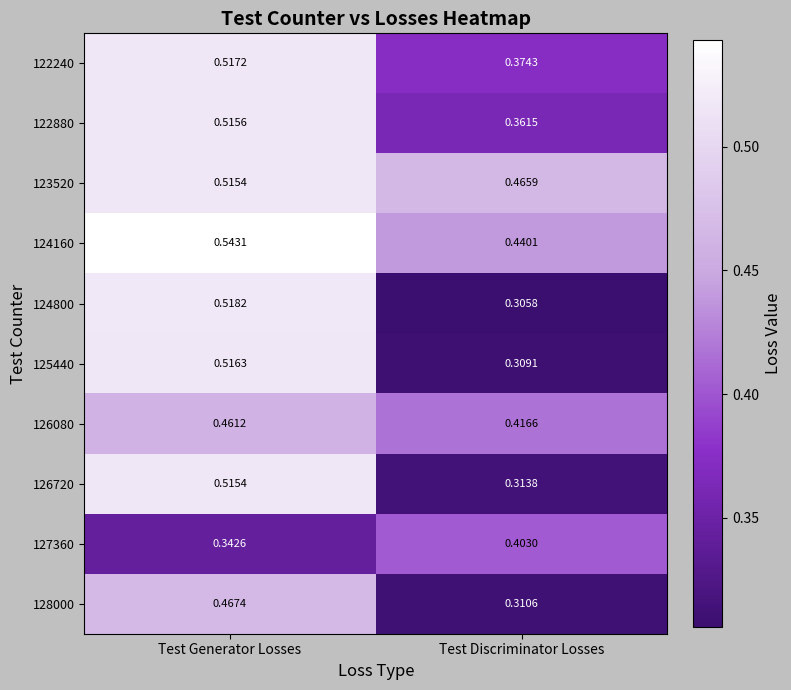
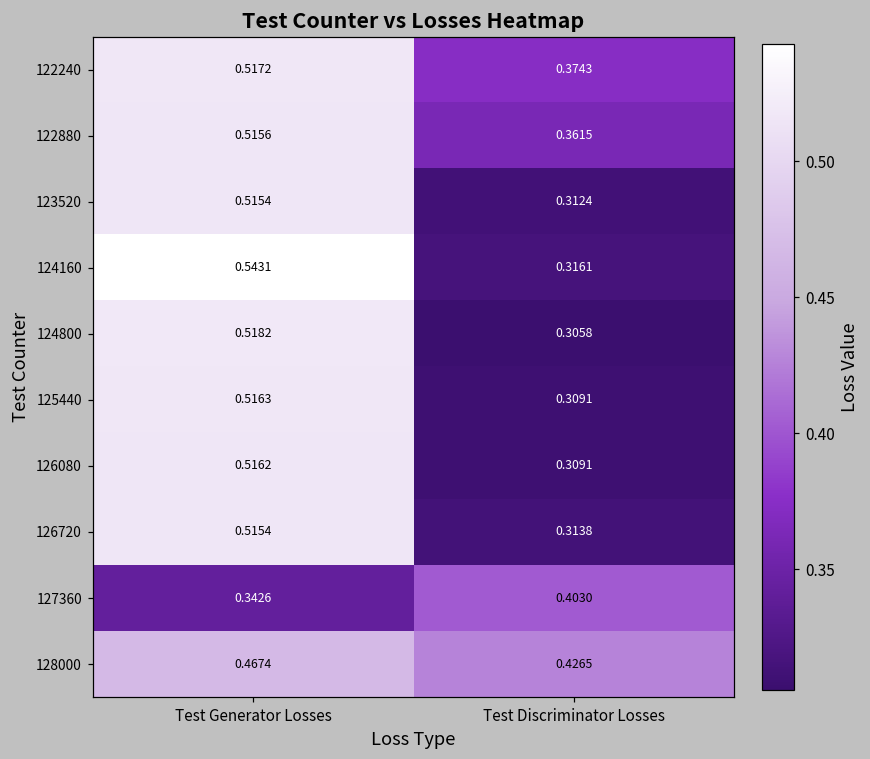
123520, Test Discriminator Losses: 0.4659 -> 0.3124
124160, Test Discriminator Losses: 0.4401 -> 0.3161
126080, Test Generator Losses: 0.4612 -> 0.5162
126080, Test Discriminator Losses: 0.4166 -> 0.3091
128000, Test Discriminator Losses: 0.3106 -> 0.4265
